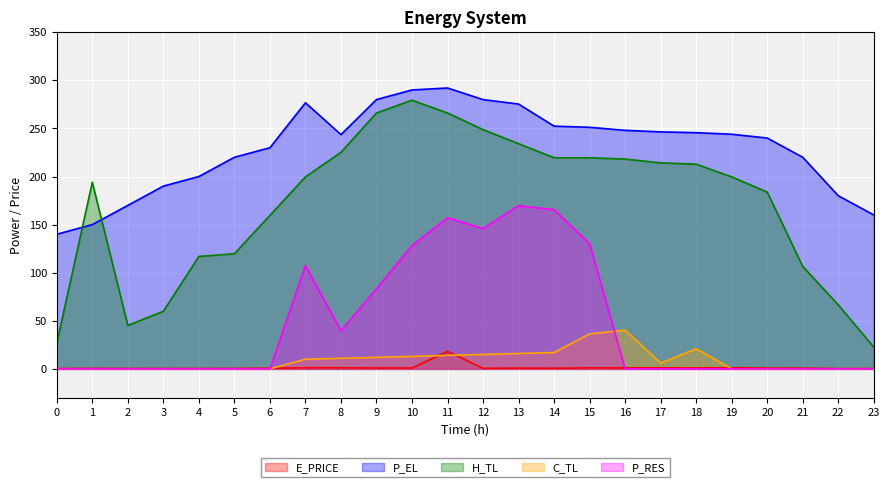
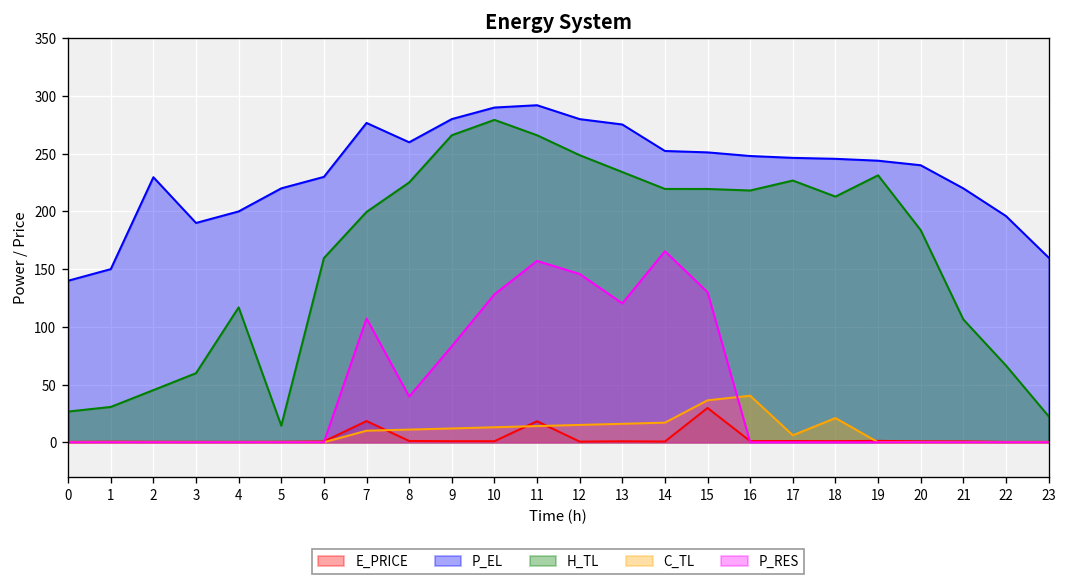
H_TL, 1: 190 -> 30
P_EL, 2: 170 -> 230
H_TL, 5: 120 -> 10
E_PRICE, 7: 0 -> 20
P_EL, 8: 240 -> 260
P_RES, 13: 170 -> 120
E_PRICE, 15: 0 -> 30
H_TL, 17: 210 -> 230
H_TL, 19: 200 -> 230
P_EL, 22: 180 -> 200
